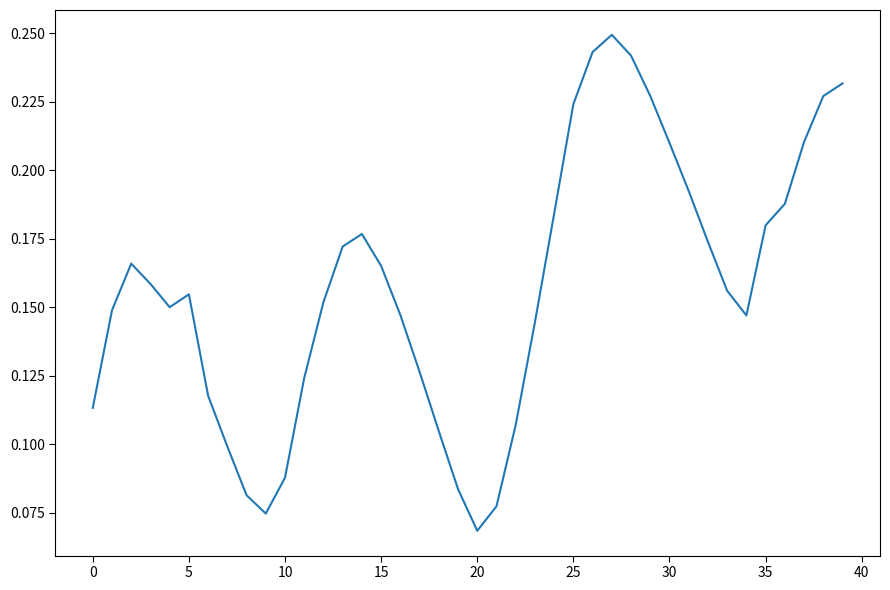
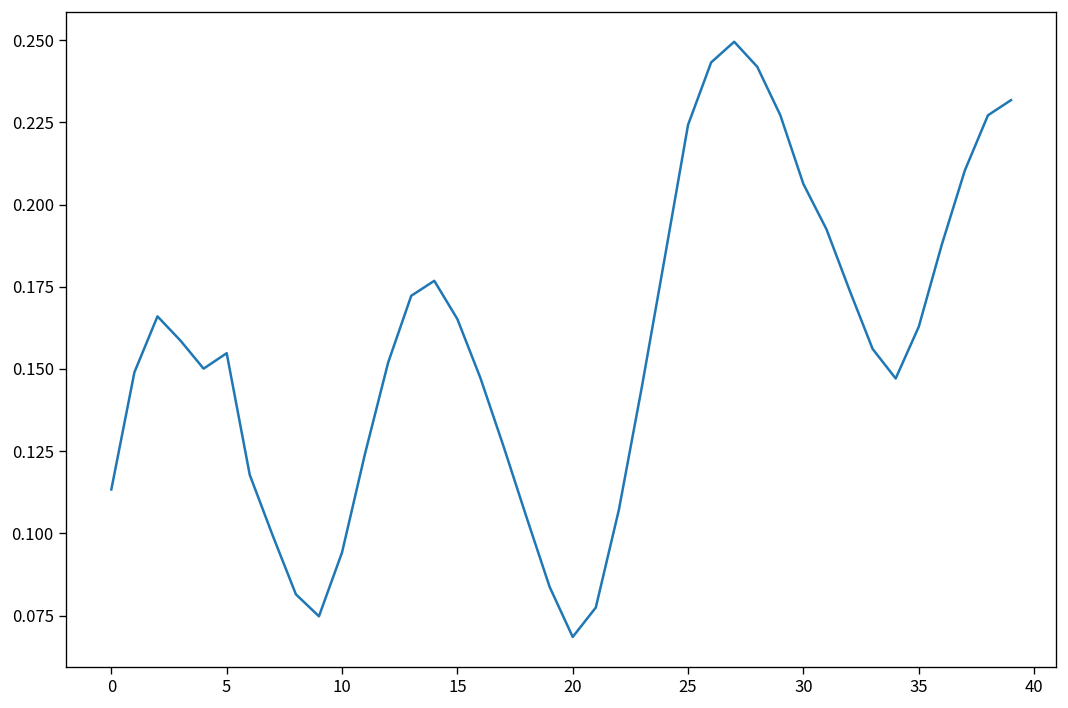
10: 0.088 -> 0.094
30: 0.210 -> 0.206
35: 0.180 -> 0.163
